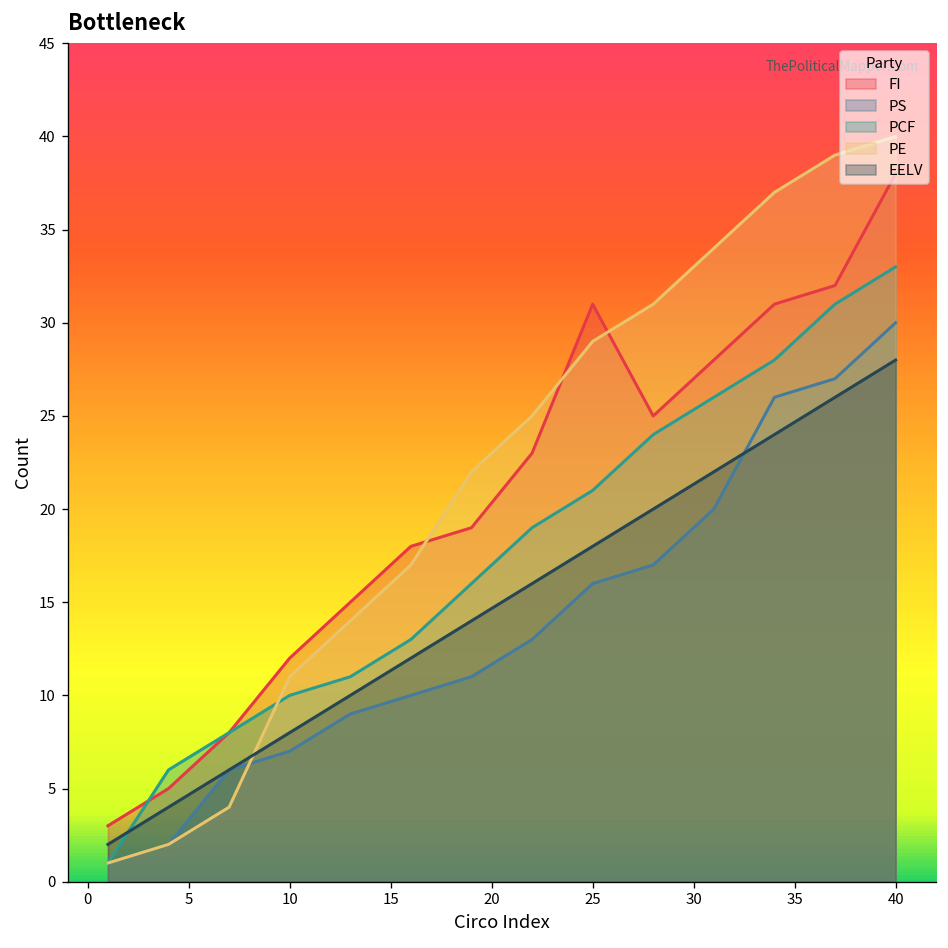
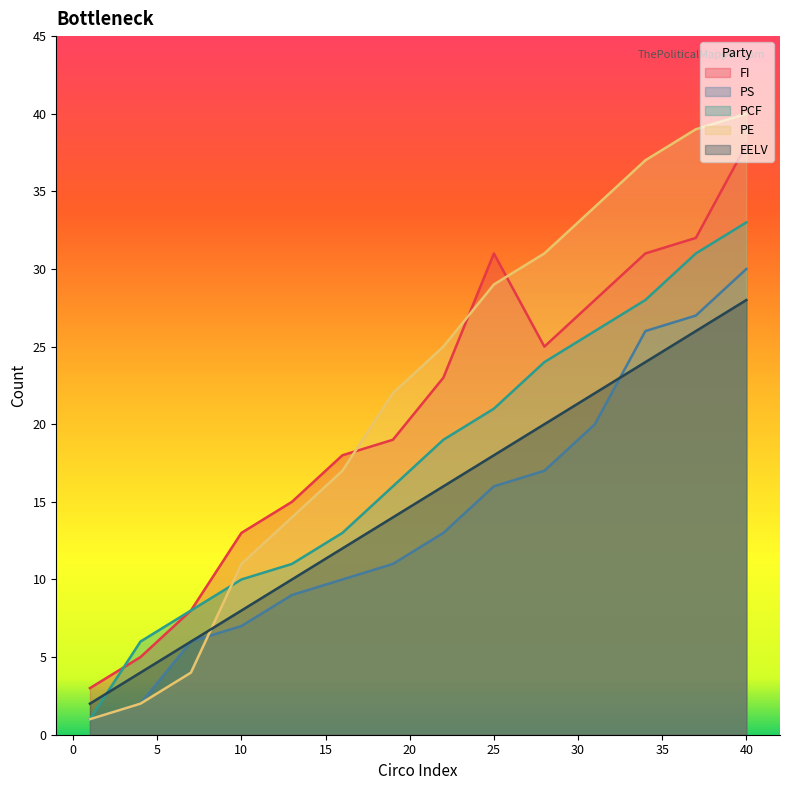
FI, 10: 12 -> 13
